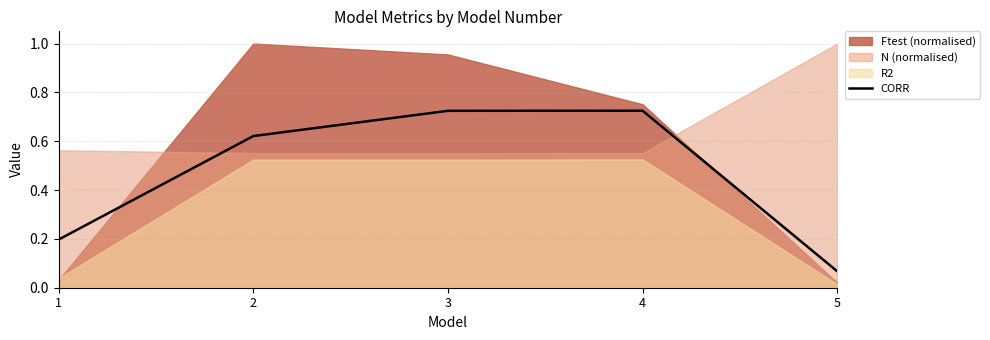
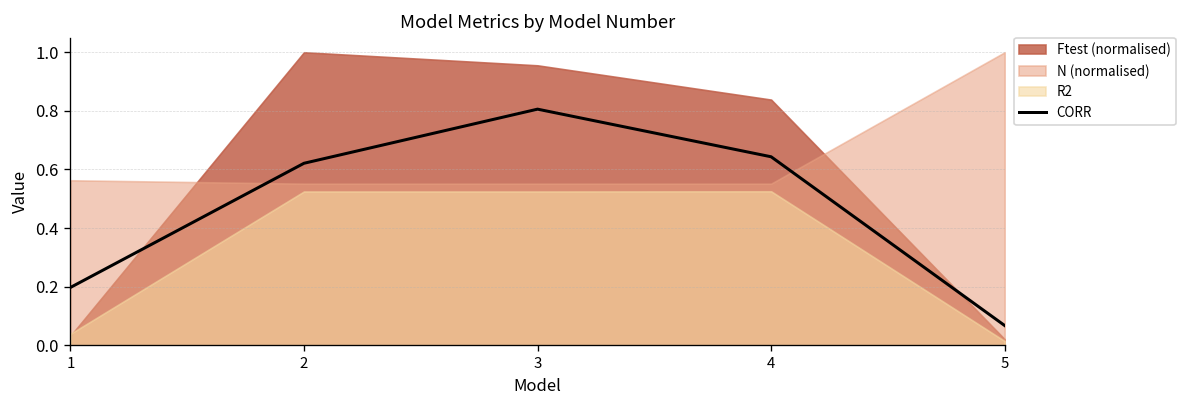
CORR, 3: 0.72 -> 0.81
CORR, 4: 0.72 -> 0.64
Ftest (normalised), 4: 0.75 -> 0.84
